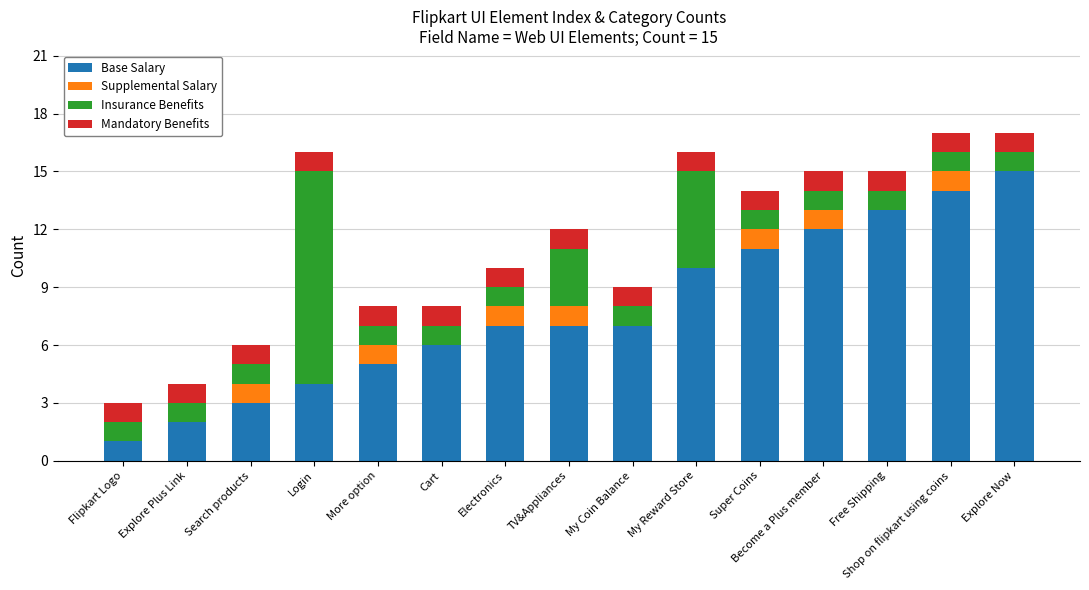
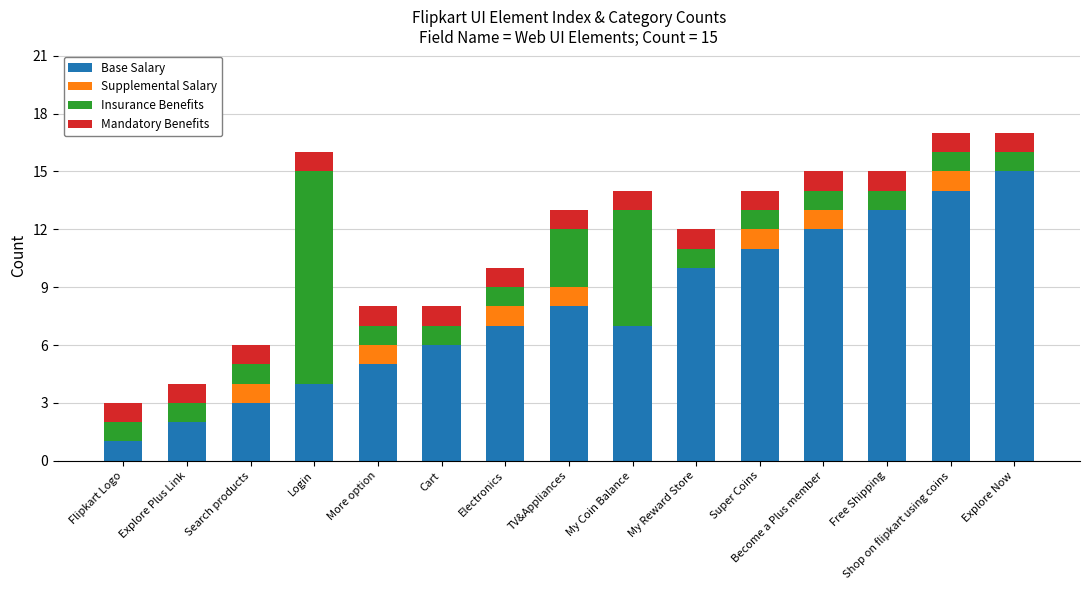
Base Salary, TV&Appliances: 7 -> 8
Insurance Benefits, My Coin Balance: 1 -> 6
Insurance Benefits, My Reward Store: 5 -> 1
